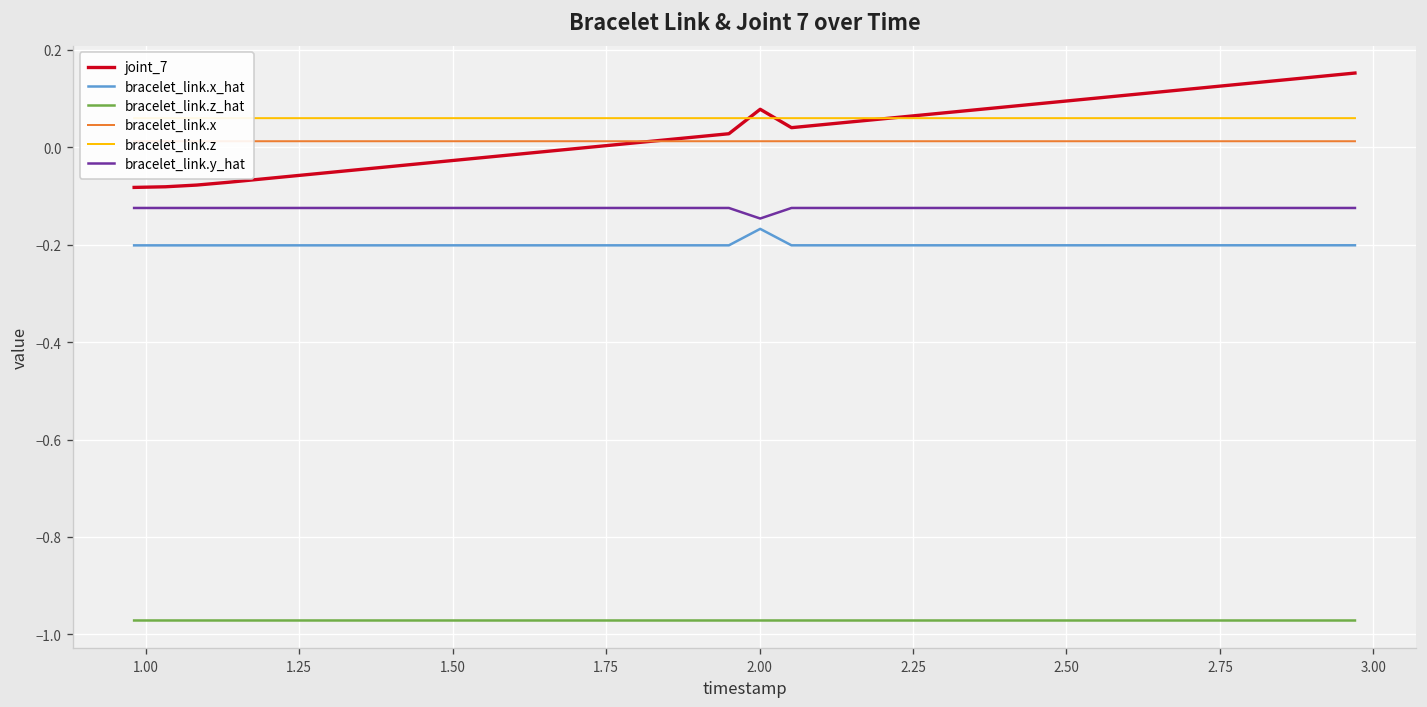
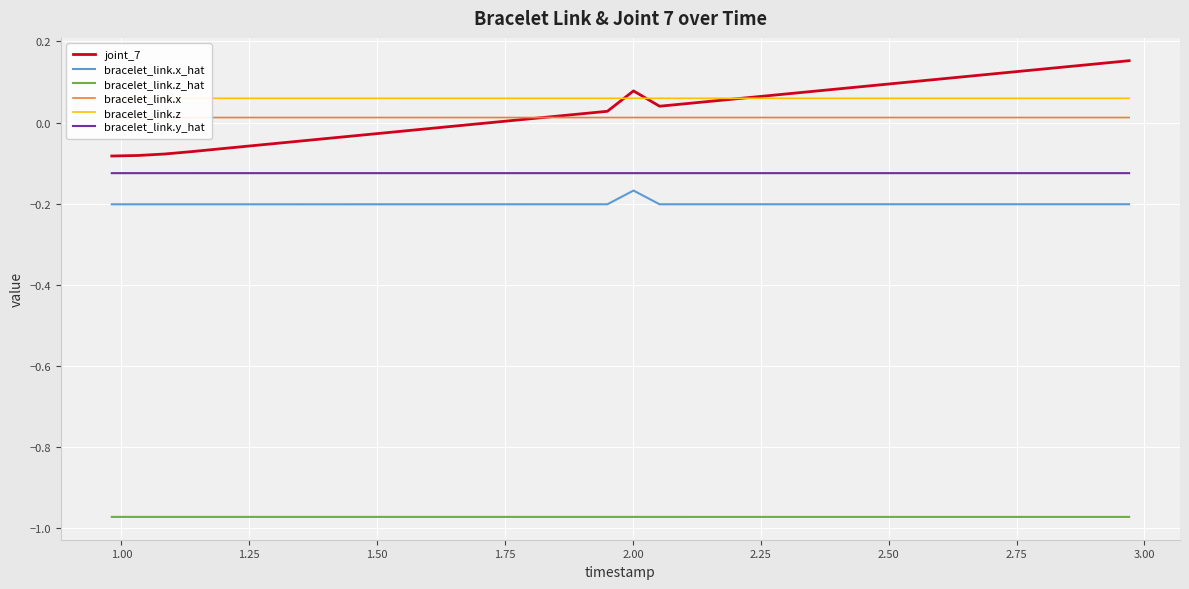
bracelet_link.y_hat, 2.00: -0.15 -> -0.12
